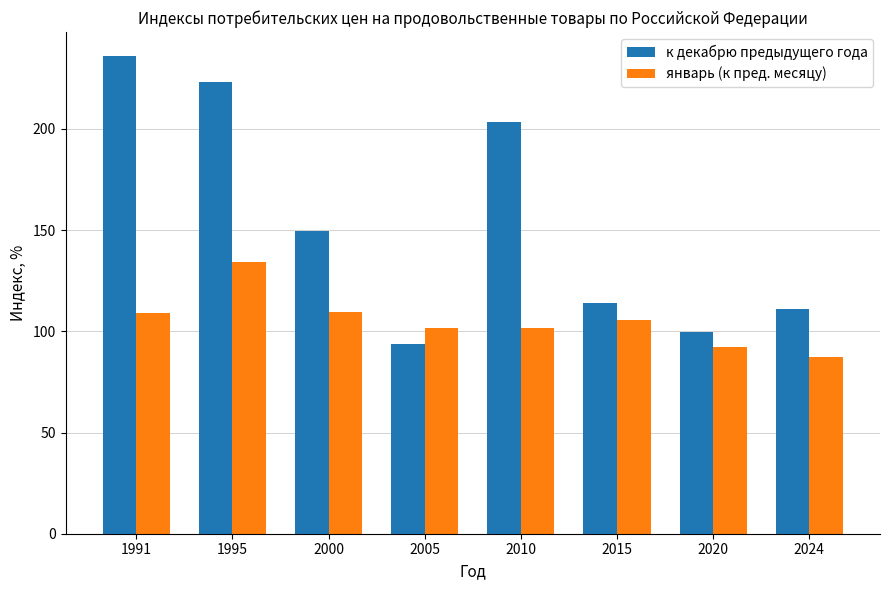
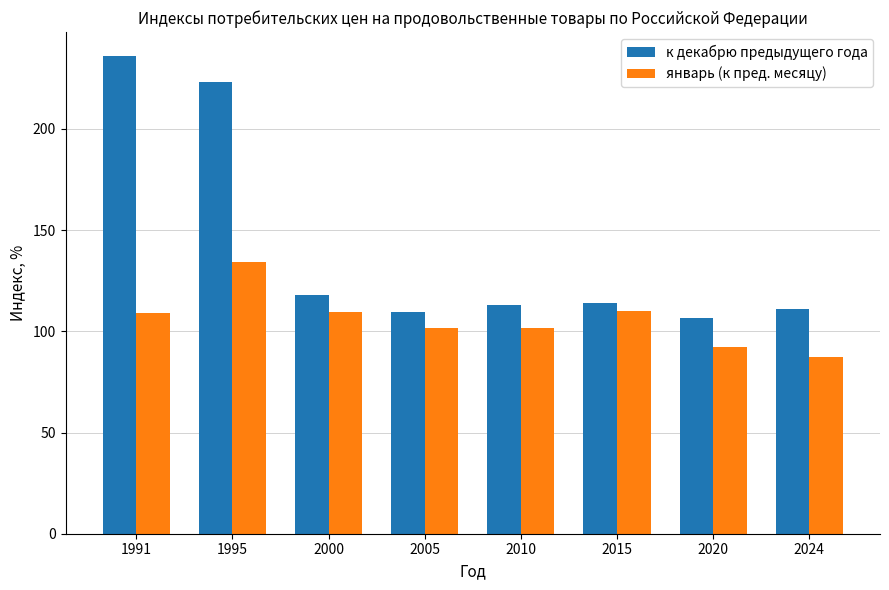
к декабрю предыдущего года, 2000: 149 -> 118
к декабрю предыдущего года, 2005: 94 -> 110
к декабрю предыдущего года, 2010: 203 -> 113
январь (к пред. месяцу), 2015: 106 -> 110
к декабрю предыдущего года, 2020: 100 -> 107
